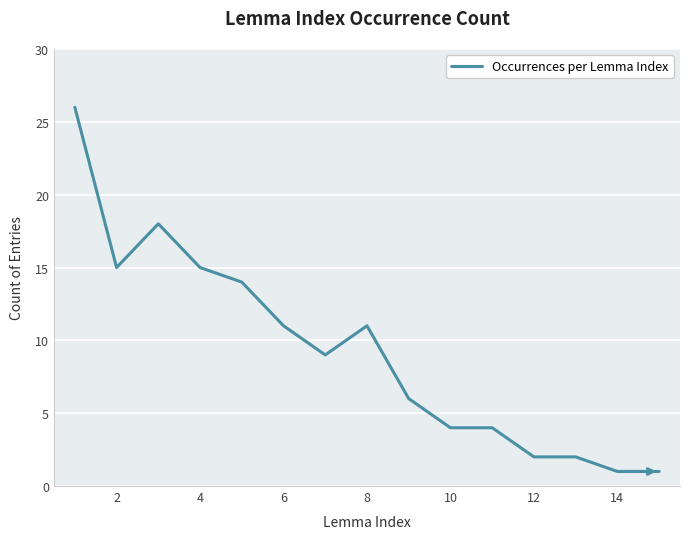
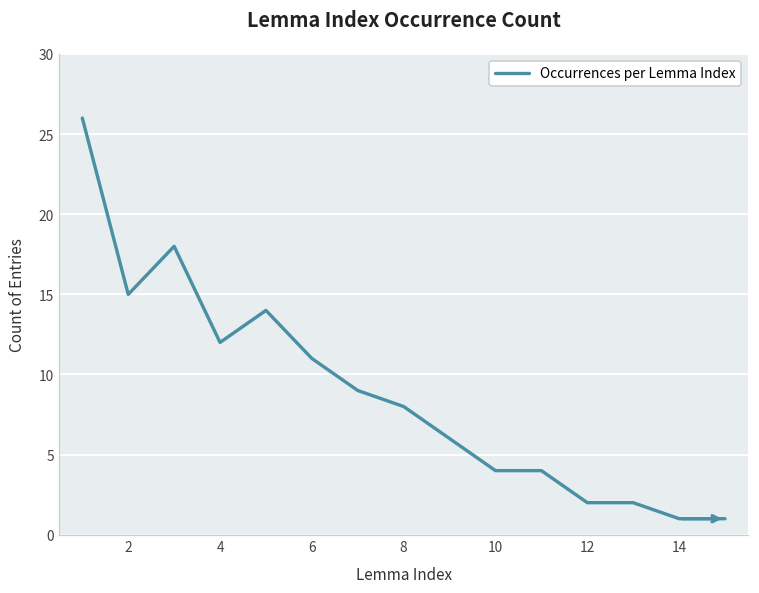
4: 15 -> 12
8: 11 -> 8
